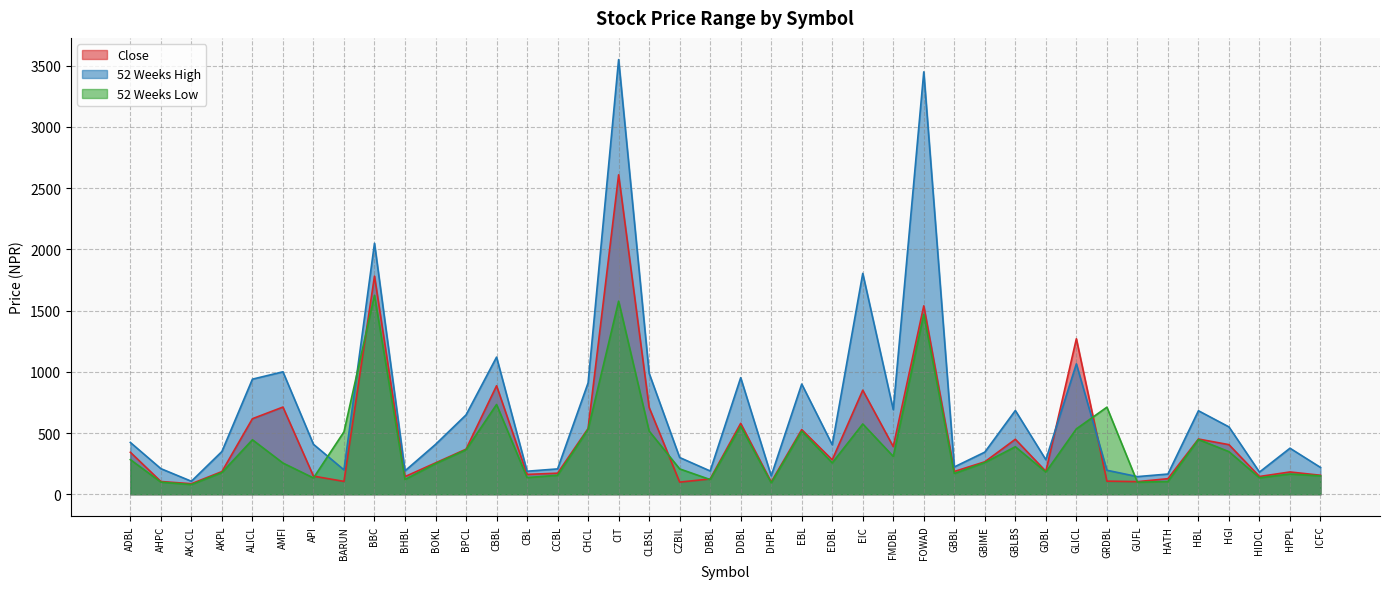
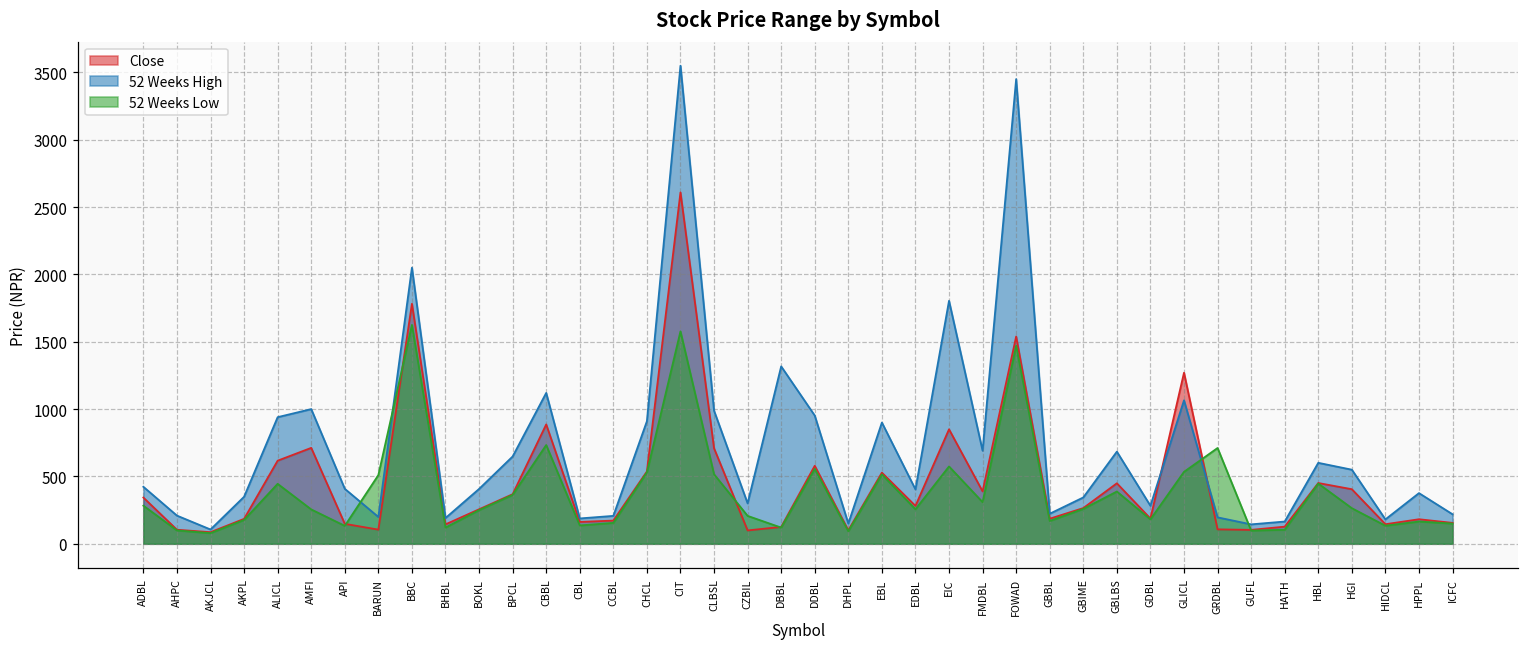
52 Weeks High, DBBL: 190 -> 1320
52 Weeks High, HBL: 680 -> 600
52 Weeks Low, HGI: 350 -> 260
